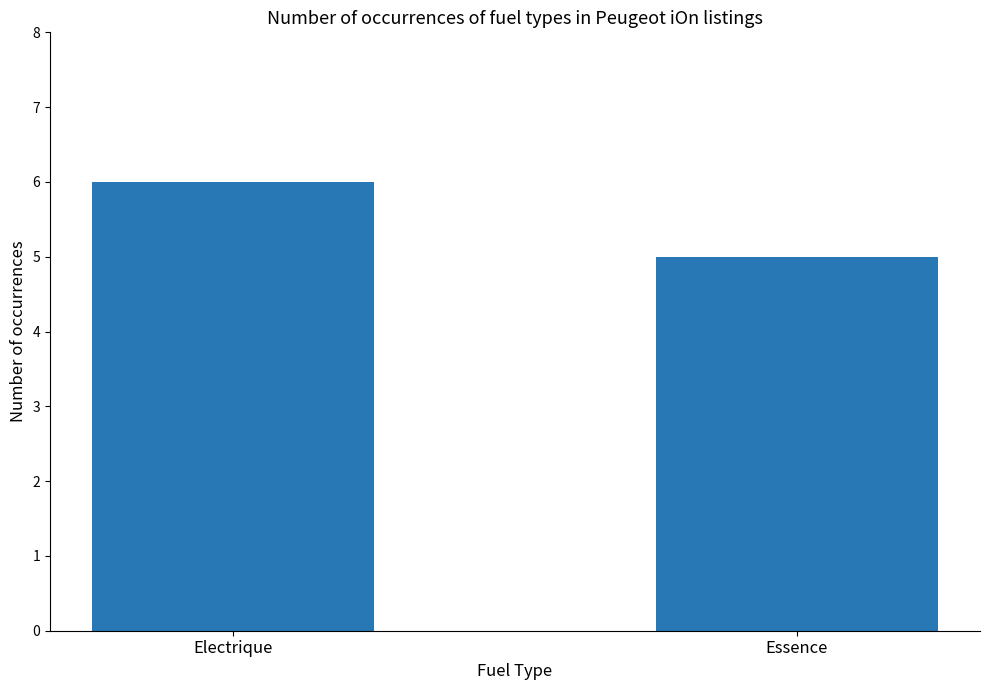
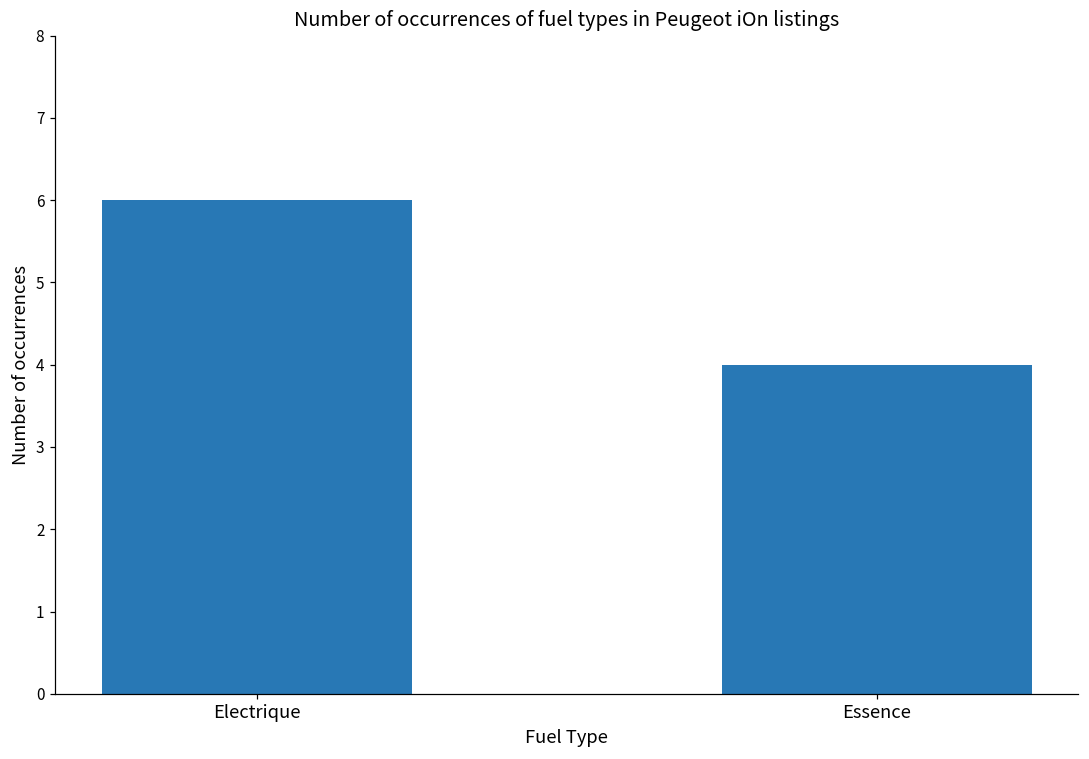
Essence: 5 -> 4
